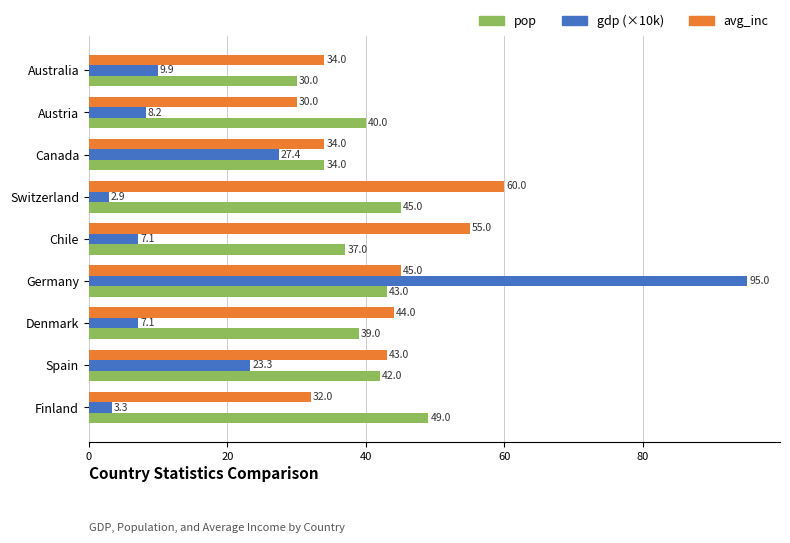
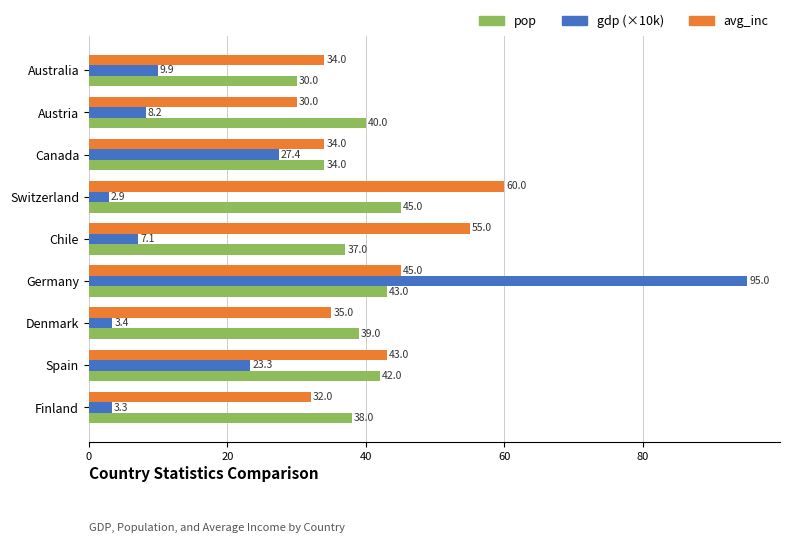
avg_inc, Denmark: 44.0 -> 35.0
gdp (×10k), Denmark: 7.1 -> 3.4
pop, Finland: 49.0 -> 38.0
